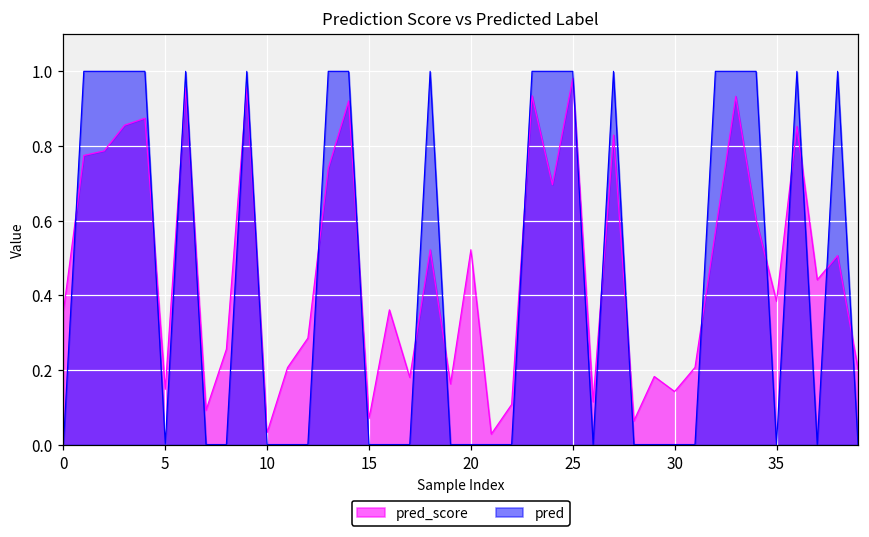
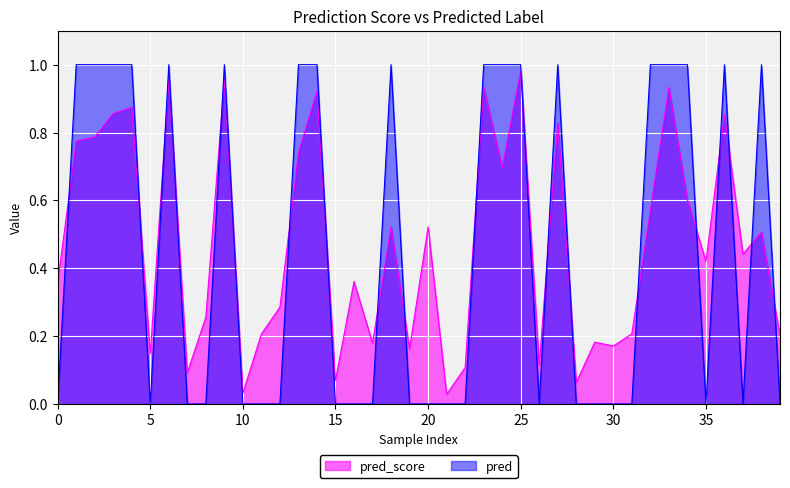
pred_score, 30: 0.14 -> 0.17
pred_score, 35: 0.38 -> 0.42
